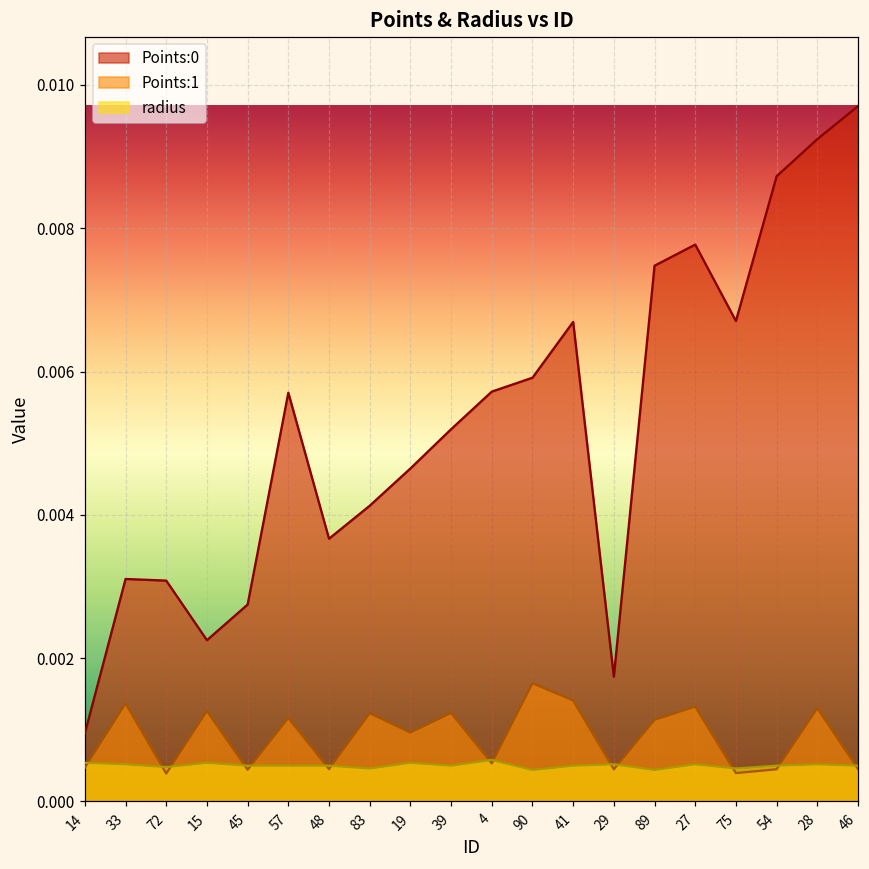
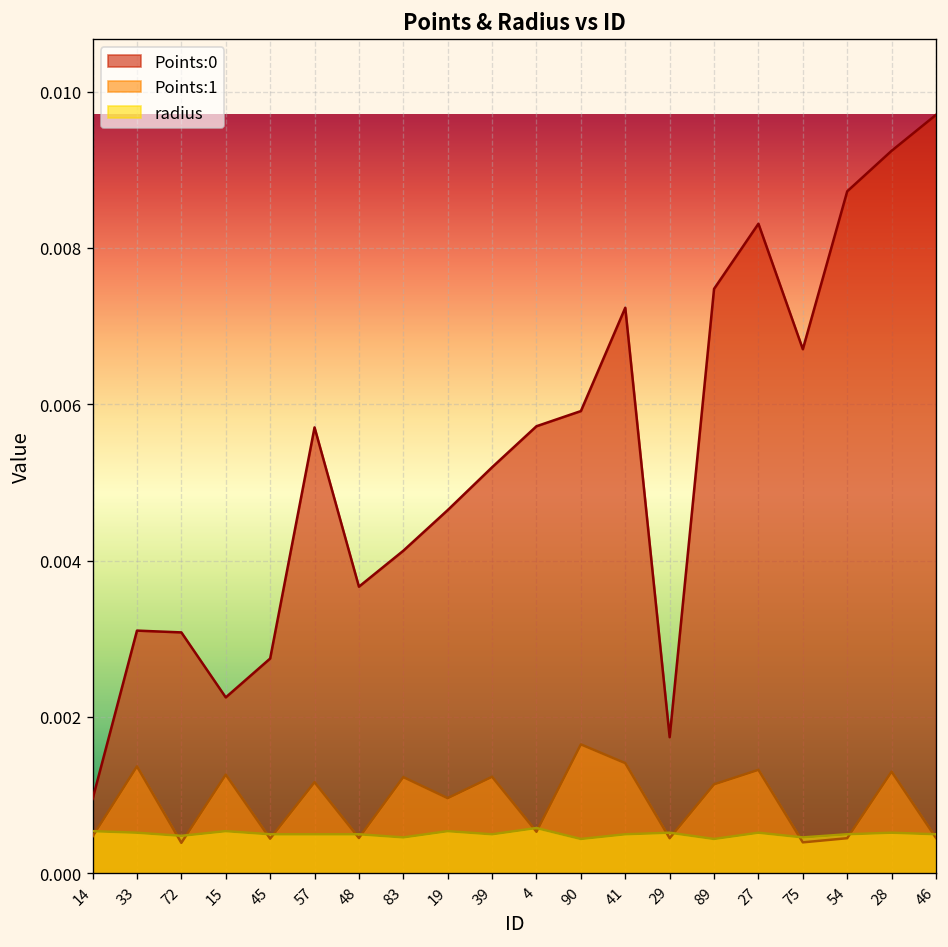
Points:0, 41: 0.0067 -> 0.0072
Points:0, 27: 0.0078 -> 0.0083
